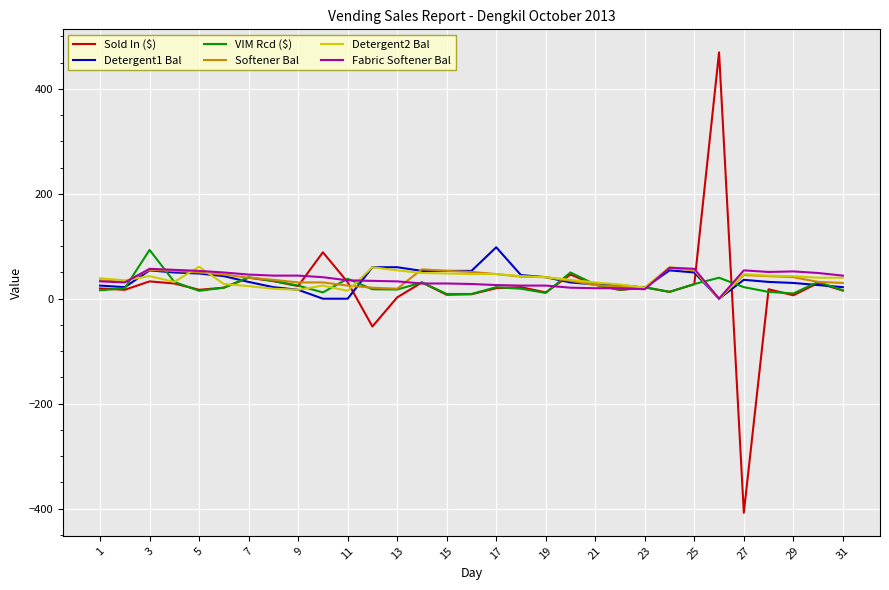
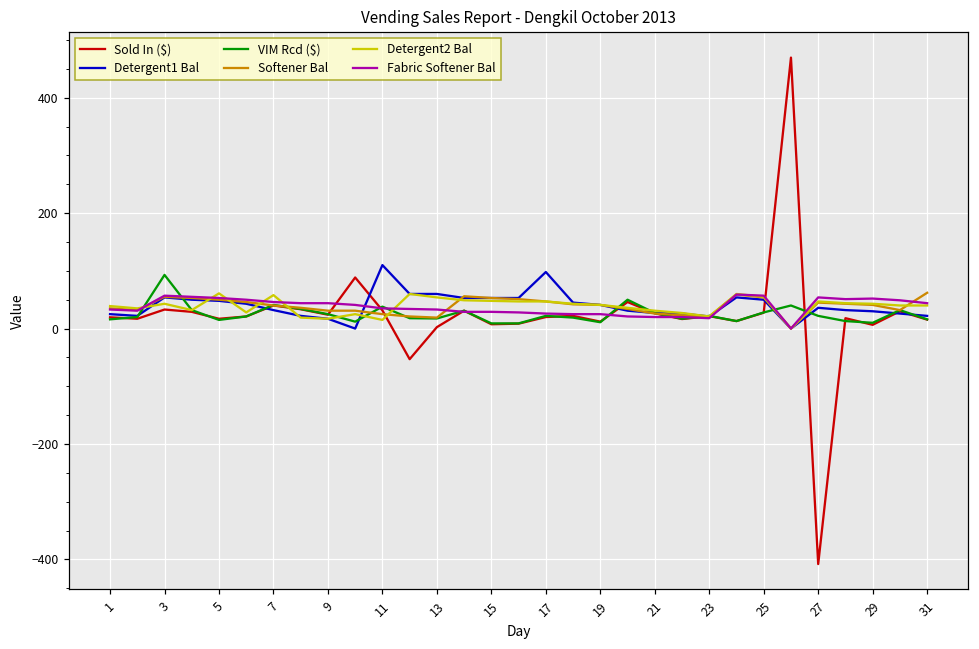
Detergent2 Bal, 7: 20 -> 60
Detergent1 Bal, 11: 0 -> 110
Softener Bal, 31: 30 -> 60
